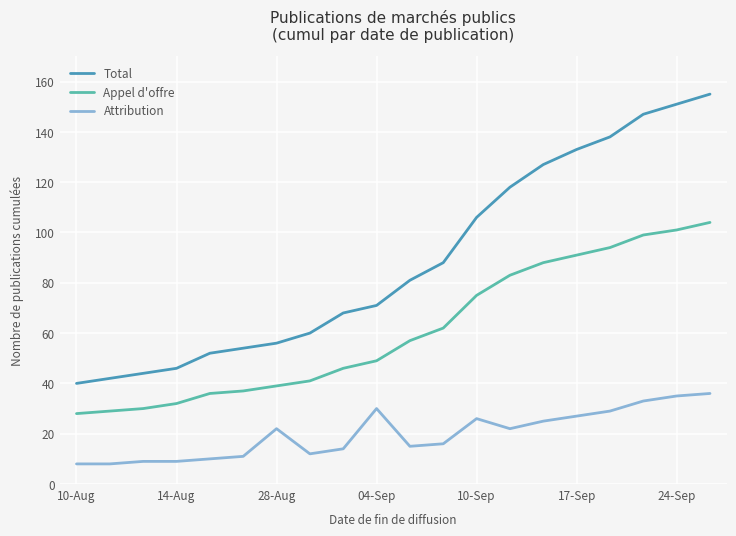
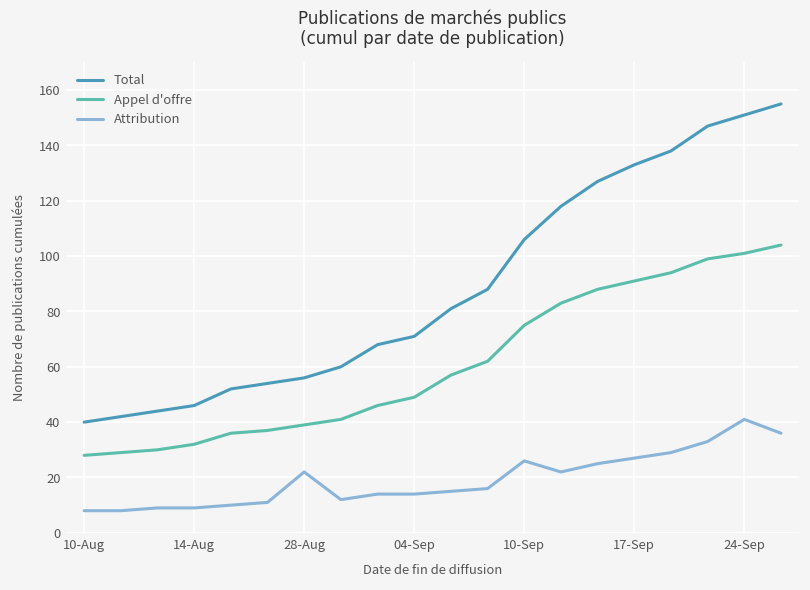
Attribution, 04-Sep: 30 -> 14
Attribution, 24-Sep: 35 -> 41
